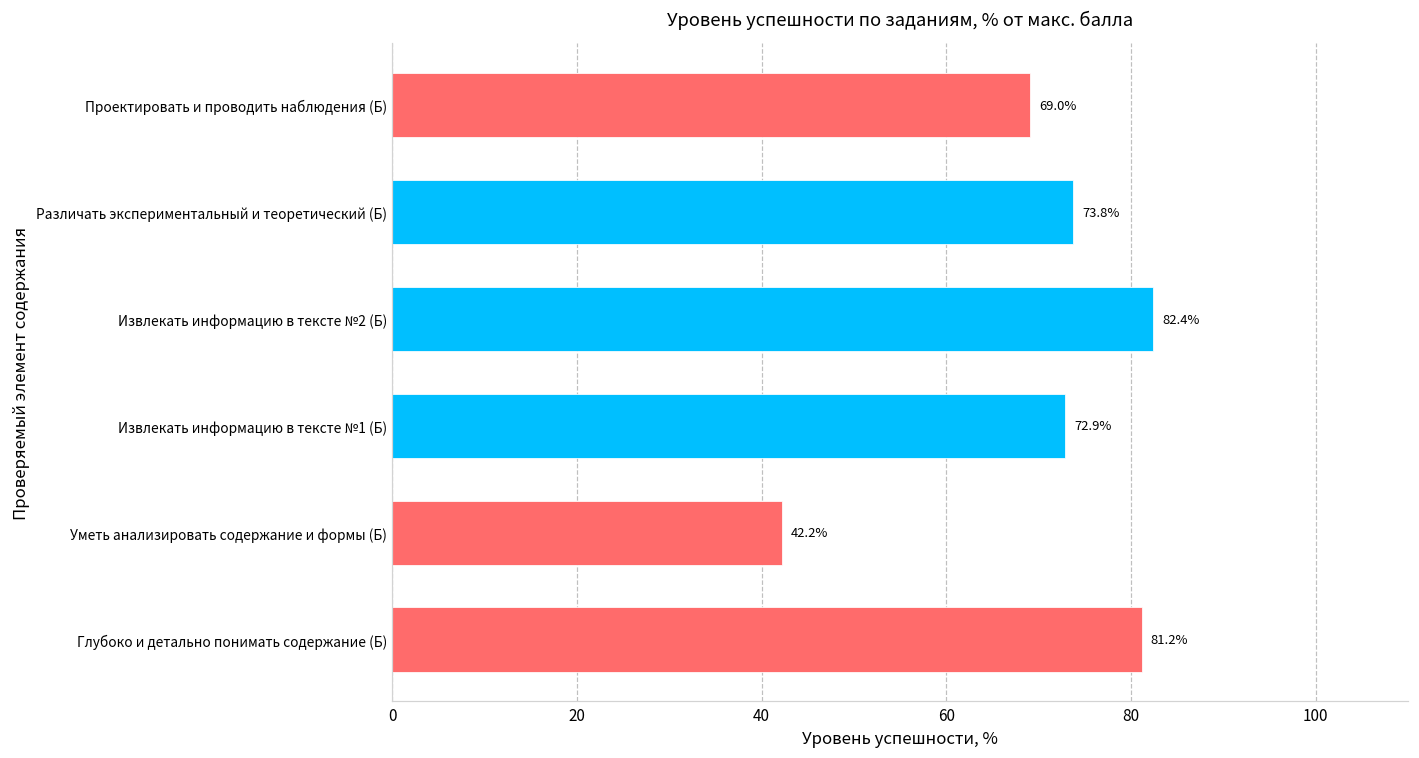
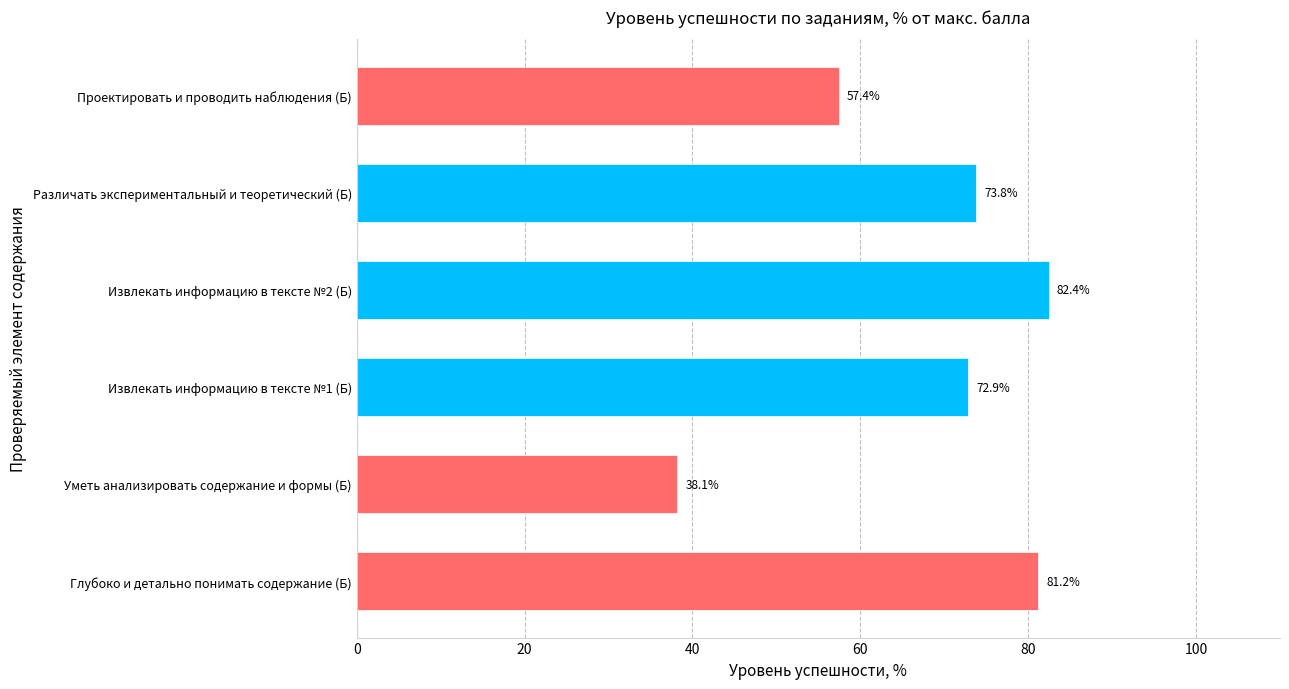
Проектировать и проводить наблюдения (Б): 69.0% -> 57.4%
Уметь анализировать содержание и формы (Б): 42.2% -> 38.1%
